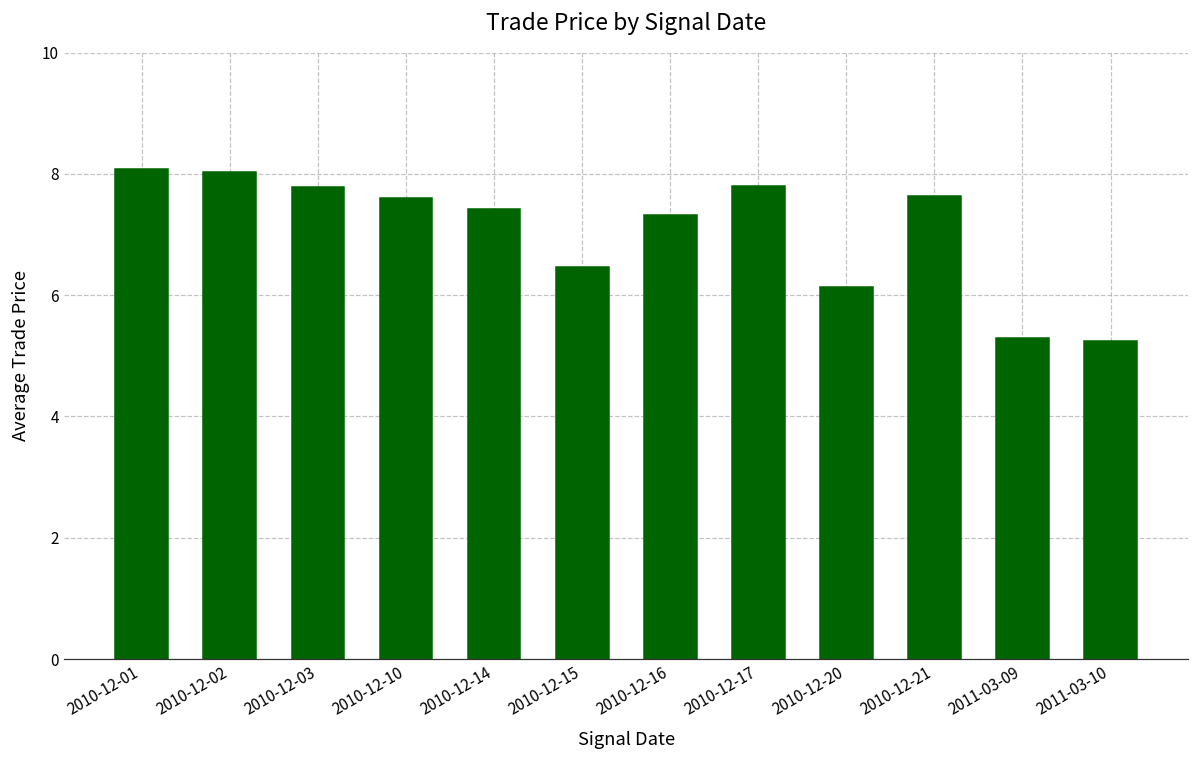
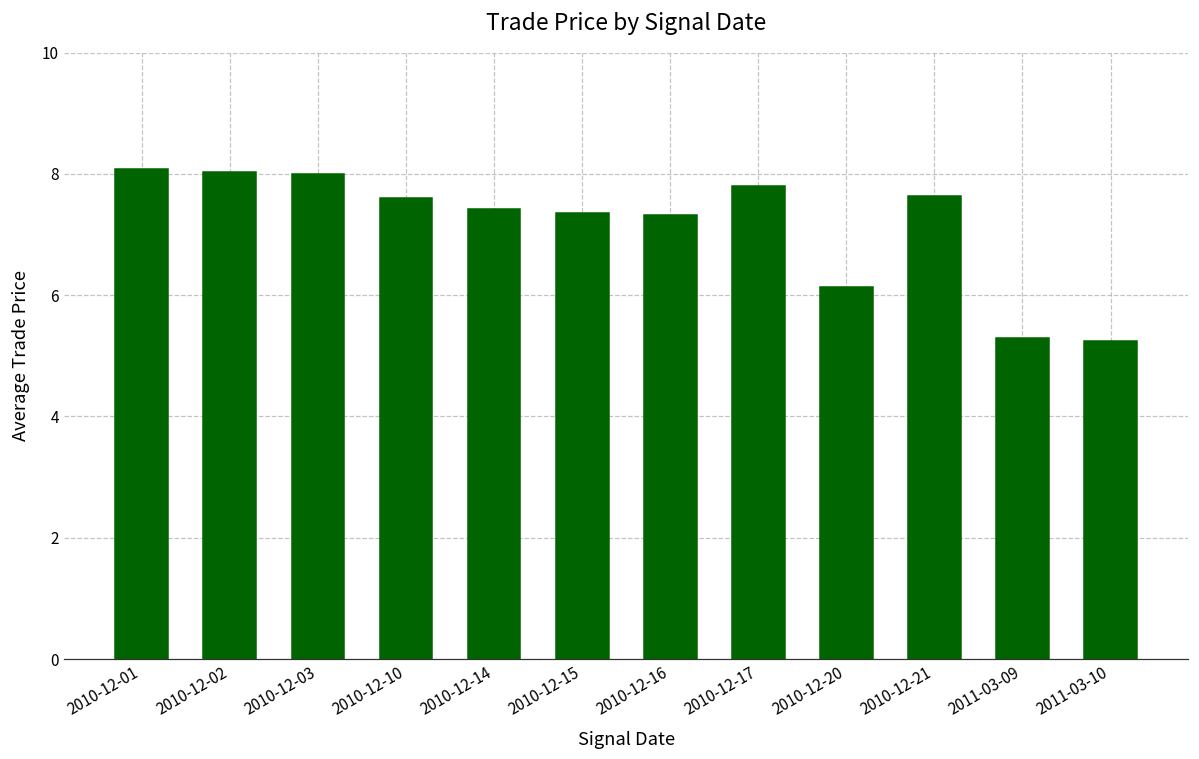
2010-12-03: 7.8 -> 8.0
2010-12-15: 6.5 -> 7.4
